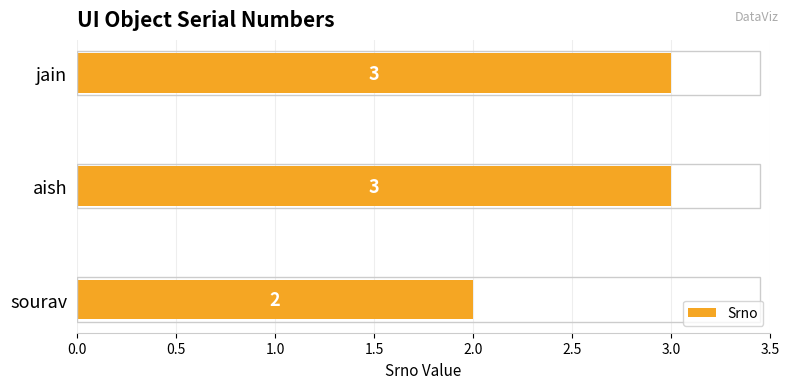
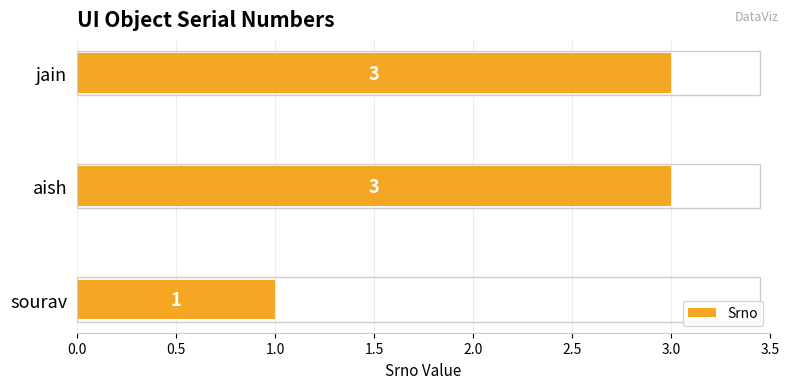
sourav: 2 -> 1
